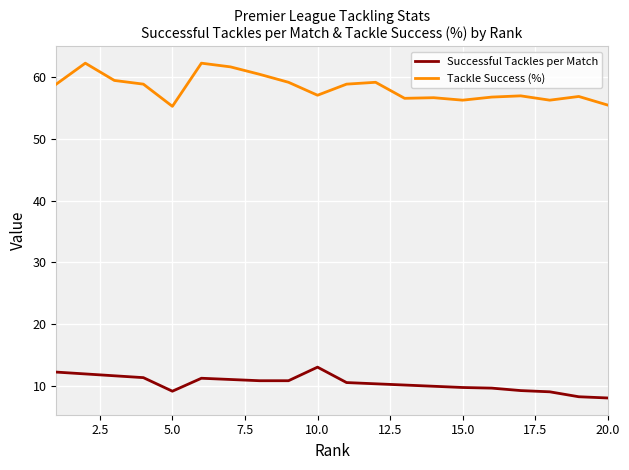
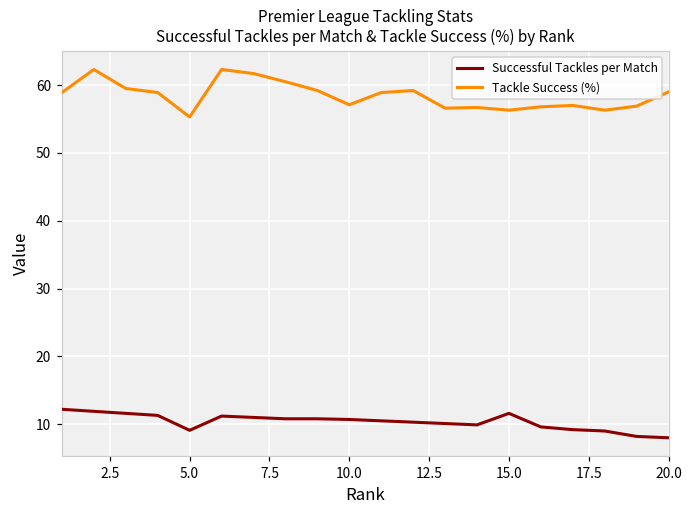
Successful Tackles per Match, 10.0: 13 -> 11
Successful Tackles per Match, 15.0: 10 -> 12
Tackle Success (%), 20.0: 56 -> 59
